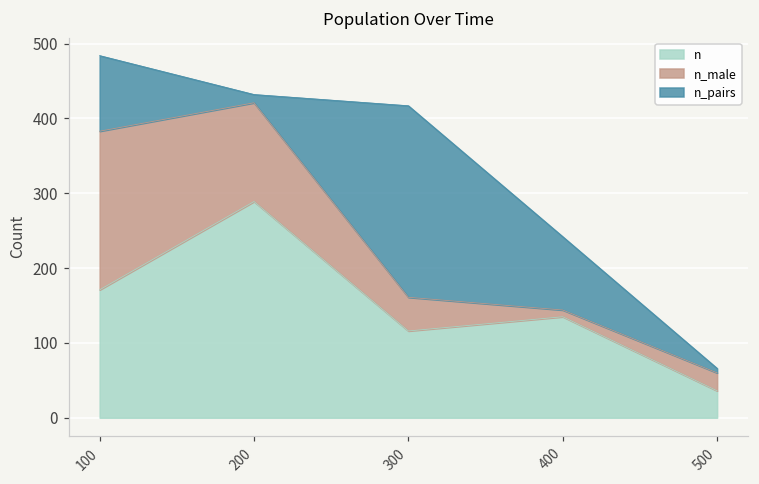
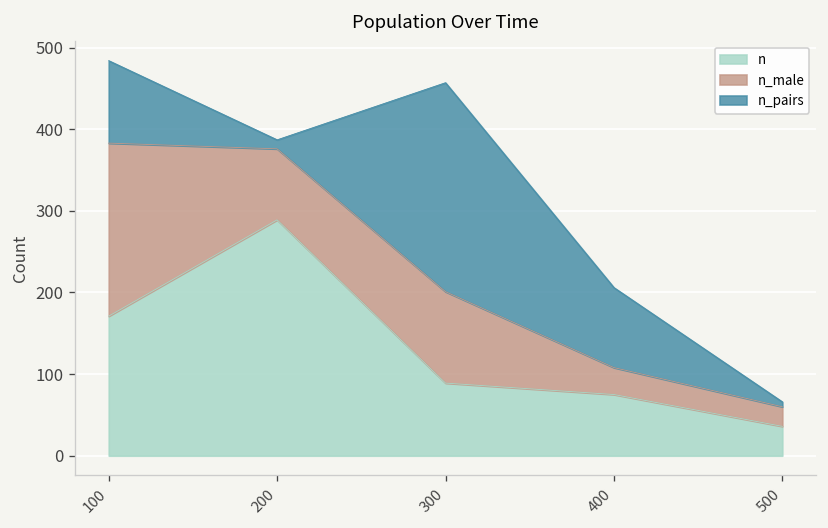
n_male, 200: 130 -> 90
n, 300: 120 -> 90
n_male, 300: 50 -> 110
n, 400: 140 -> 80
n_male, 400: 10 -> 30
